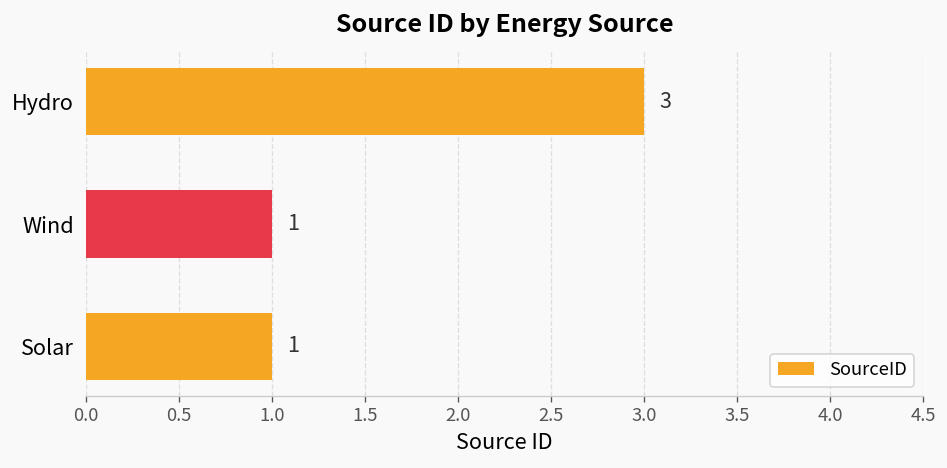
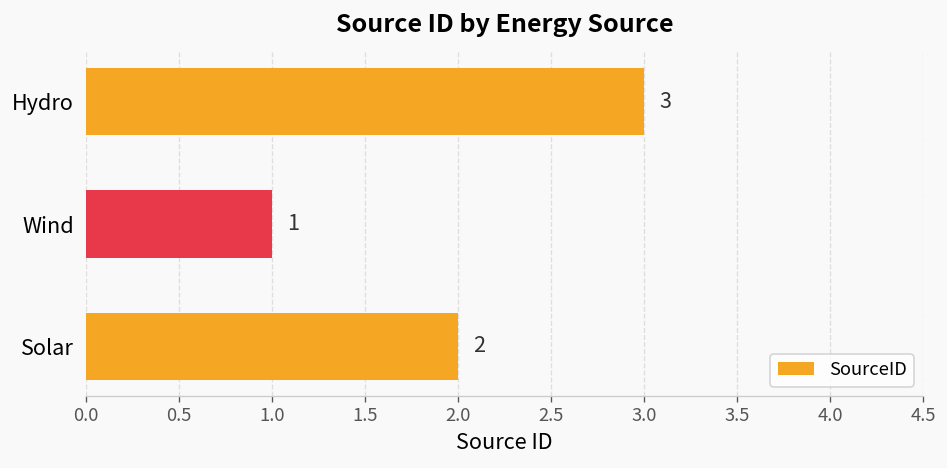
Solar: 1 -> 2
